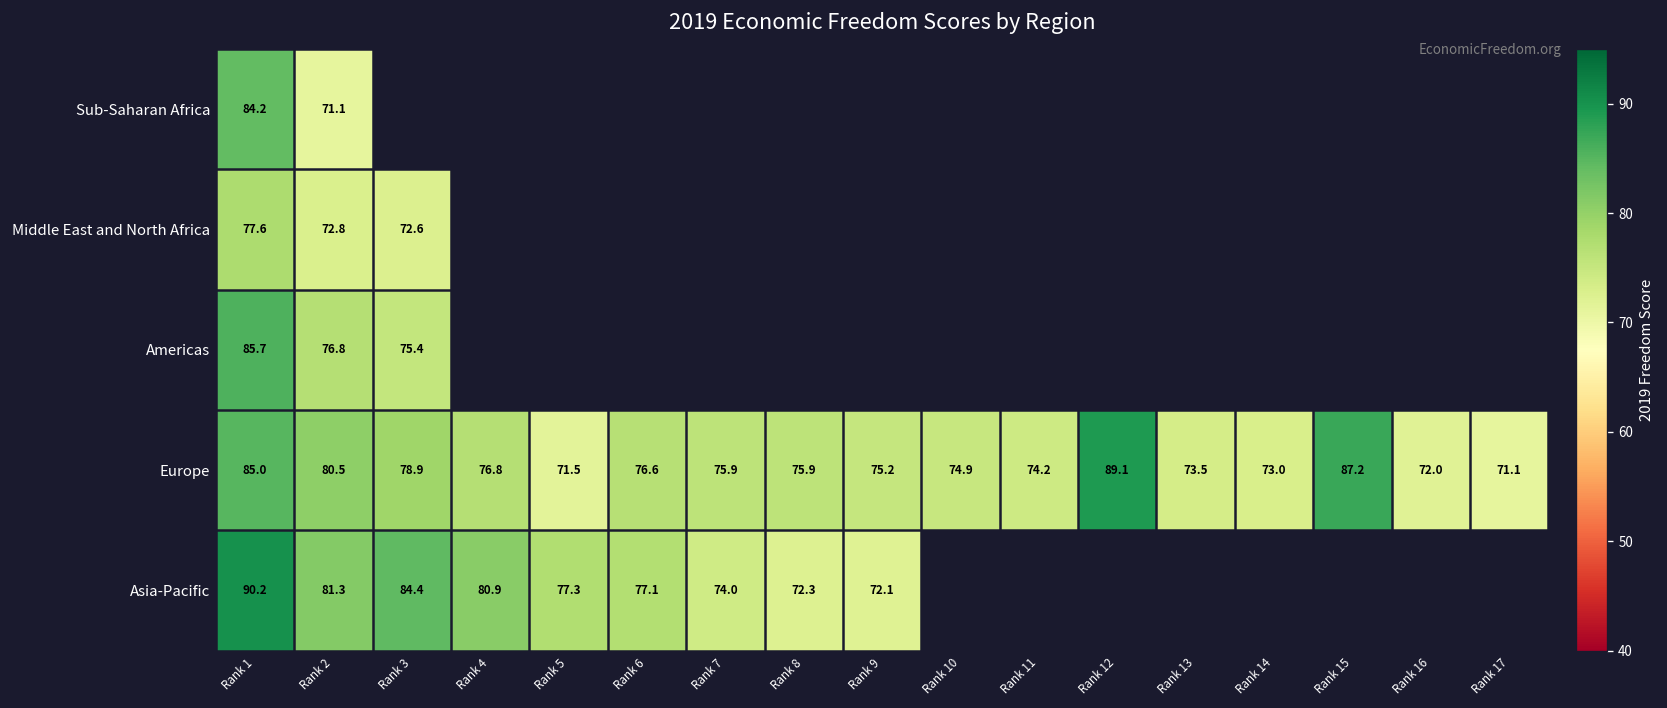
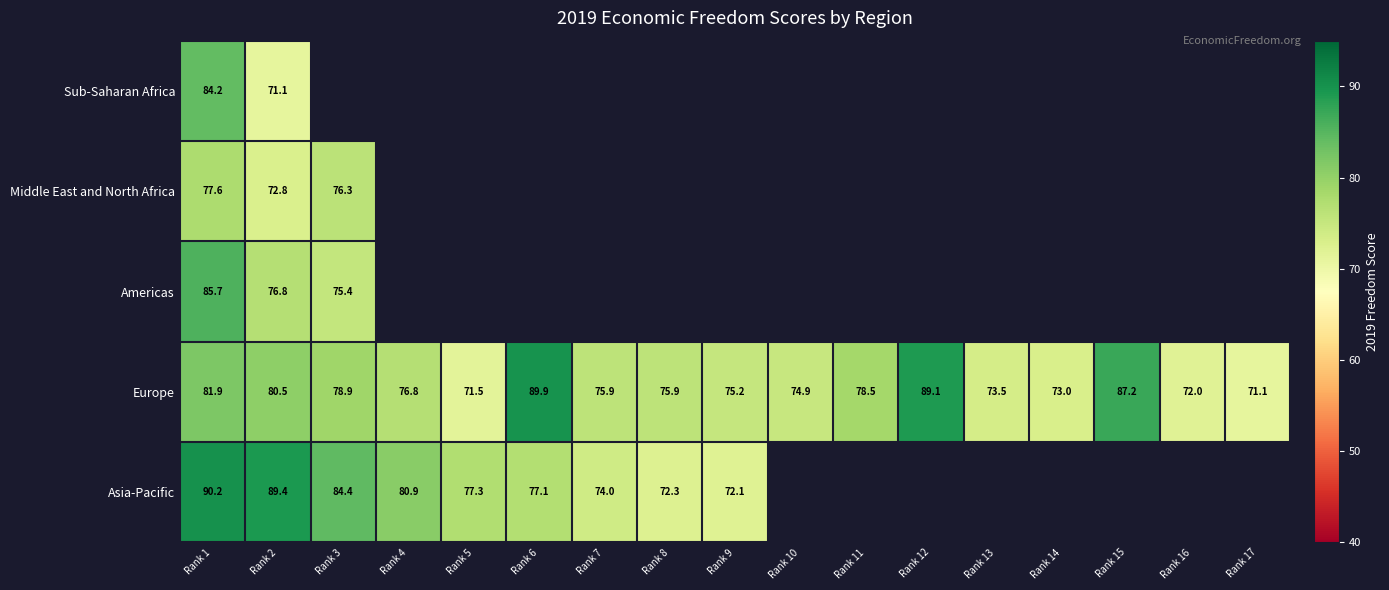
Middle East and North Africa, Rank 3: 72.6 -> 76.3
Europe, Rank 1: 85.0 -> 81.9
Europe, Rank 6: 76.6 -> 89.9
Europe, Rank 11: 74.2 -> 78.5
Asia-Pacific, Rank 2: 81.3 -> 89.4
